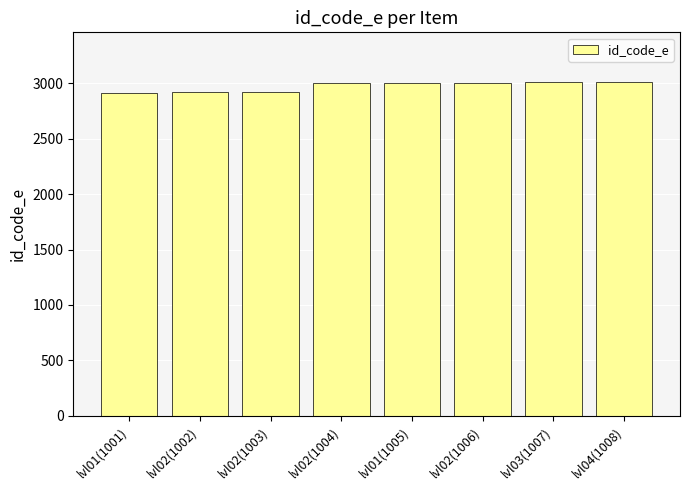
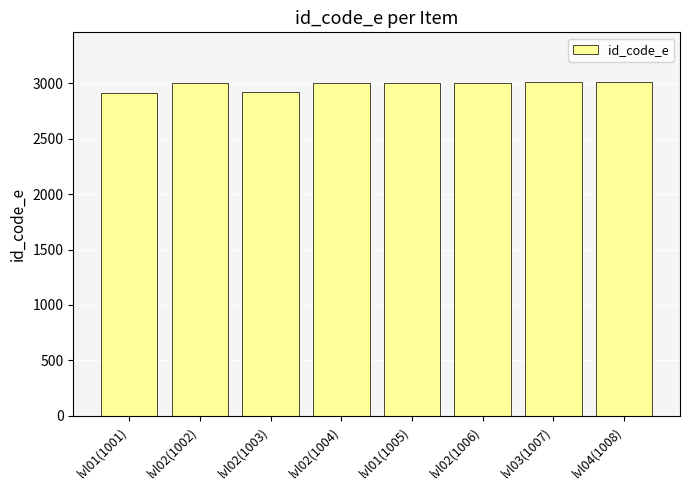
lvl02(1002): 2920 -> 3000
